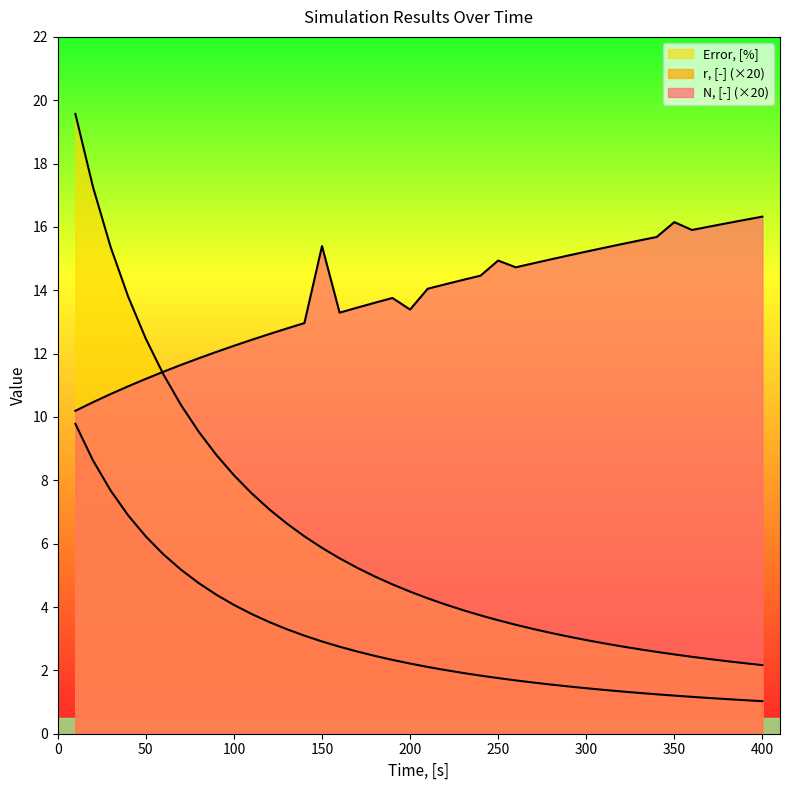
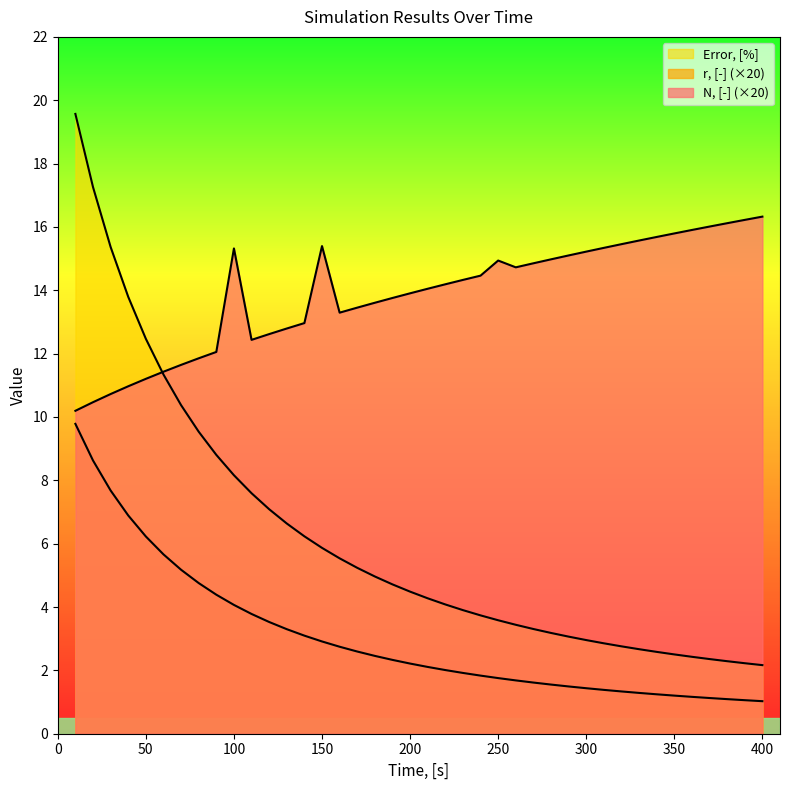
N, [-] (×20), 100: 12.2 -> 15.3
N, [-] (×20), 200: 13.4 -> 13.9
N, [-] (×20), 350: 16.2 -> 15.8
